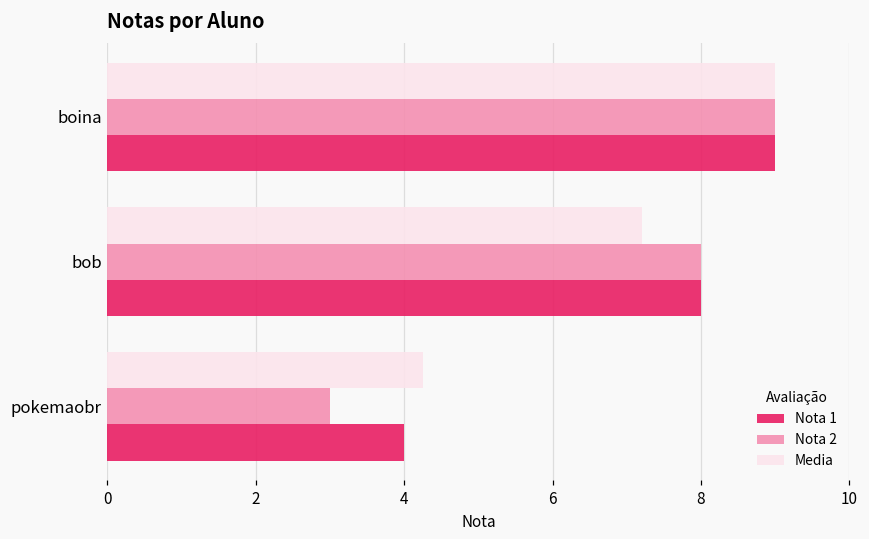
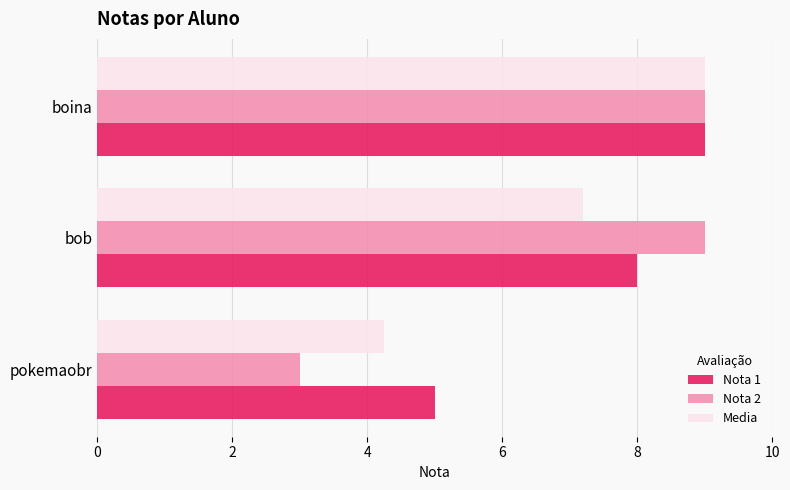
Nota 2, bob: 8 -> 9
Nota 1, pokemaobr: 4 -> 5
